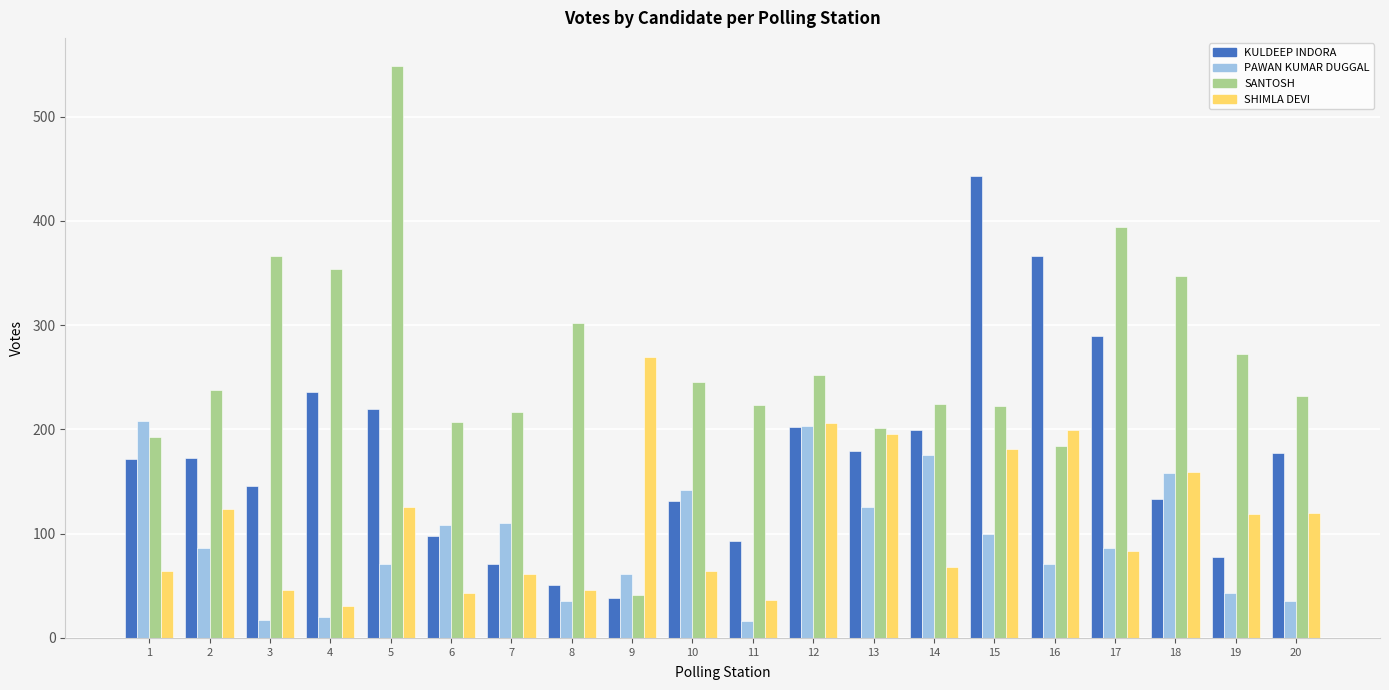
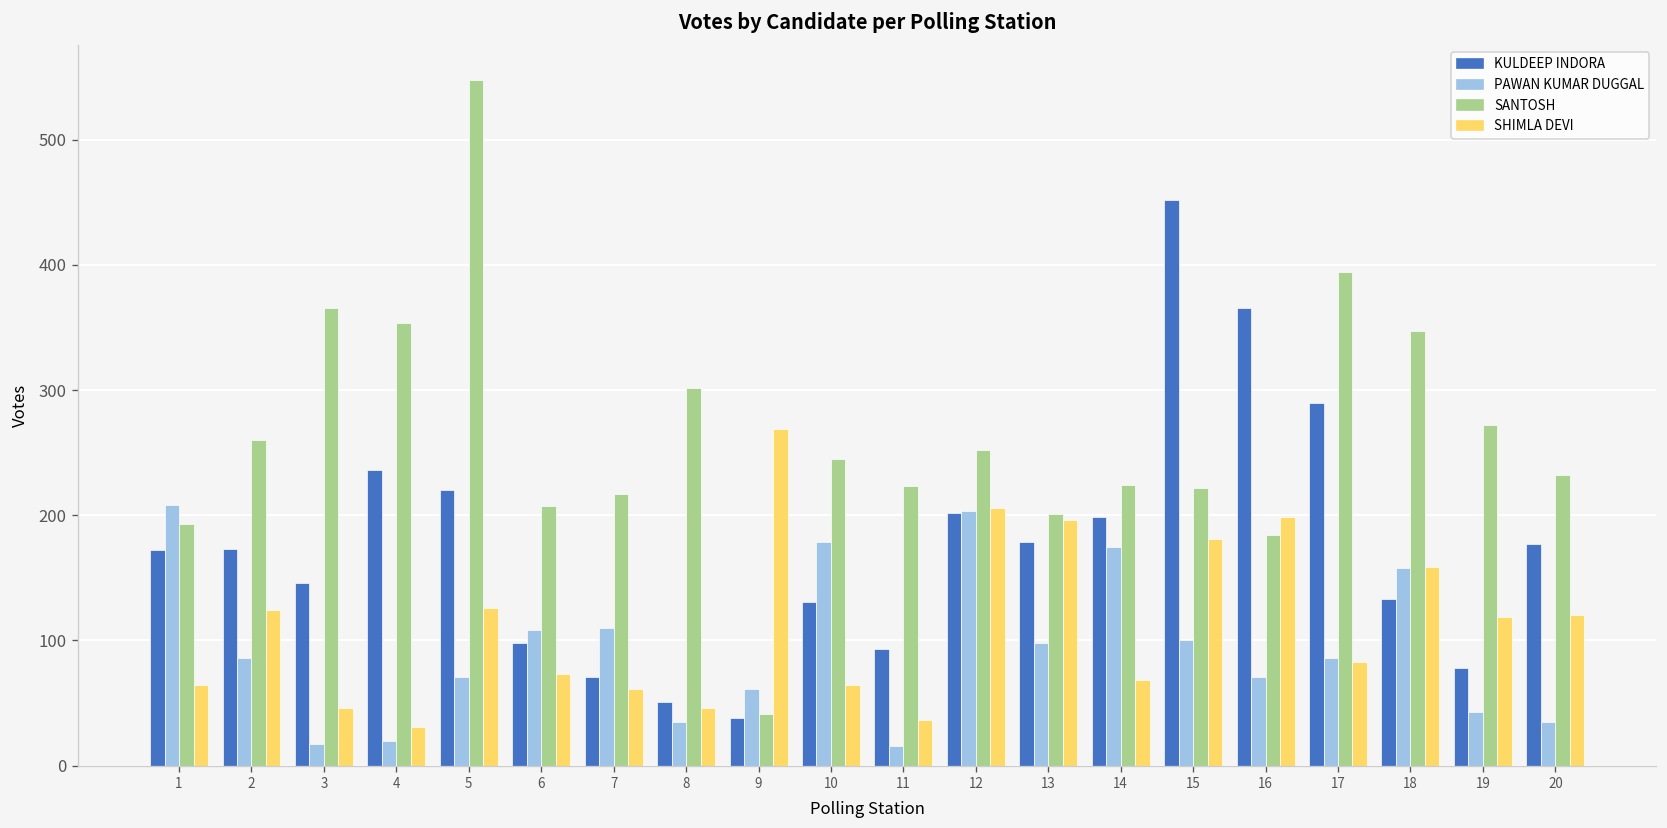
SANTOSH, 2: 238 -> 260
SHIMLA DEVI, 6: 43 -> 73
PAWAN KUMAR DUGGAL, 10: 142 -> 179
PAWAN KUMAR DUGGAL, 13: 126 -> 98
KULDEEP INDORA, 15: 443 -> 452
